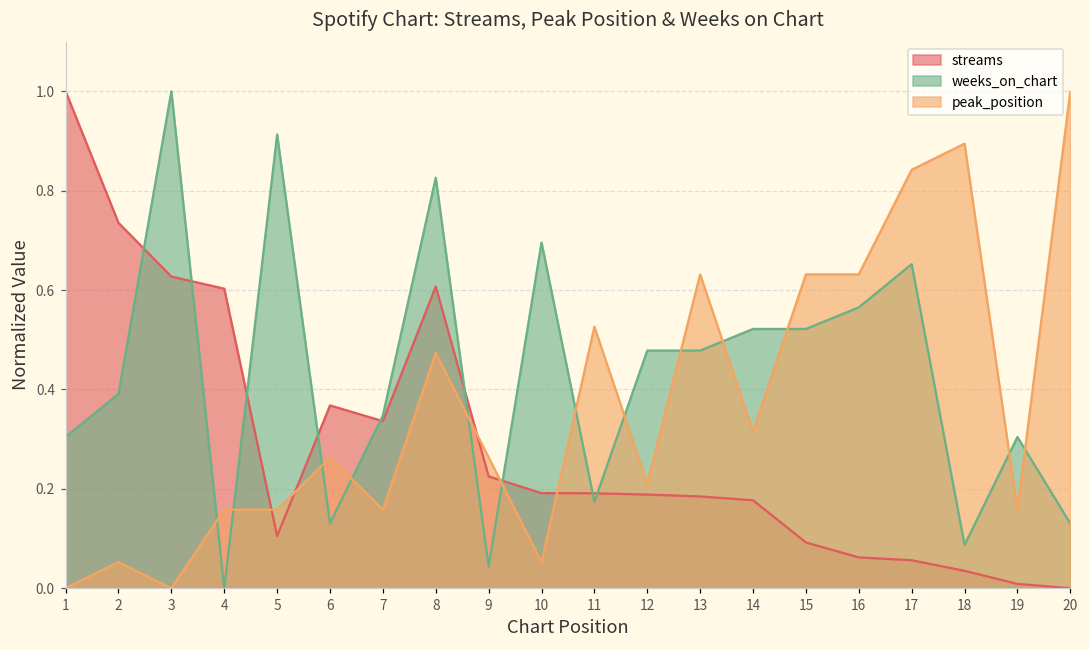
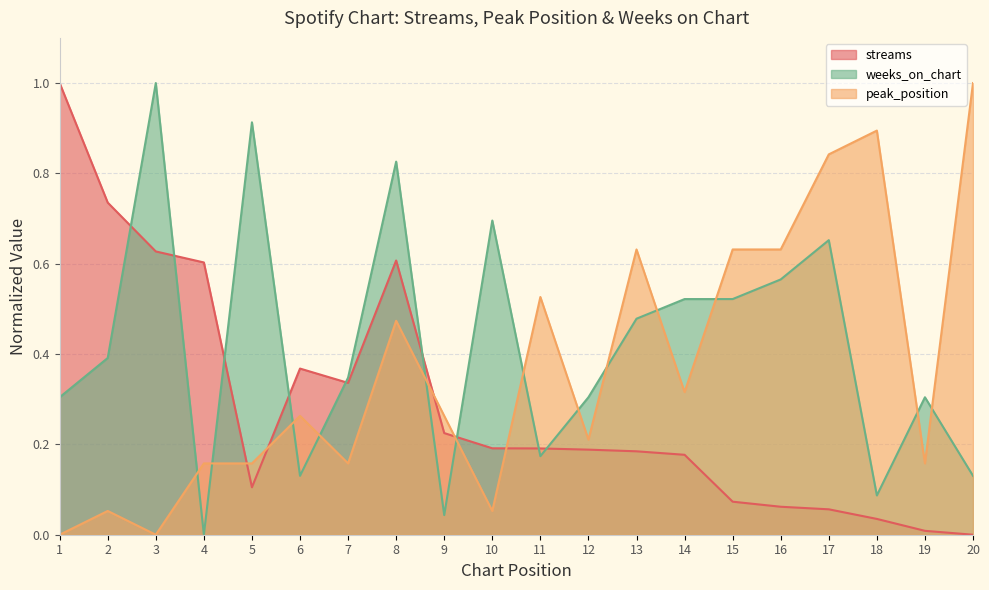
weeks_on_chart, 12: 0.48 -> 0.30
streams, 15: 0.09 -> 0.07
